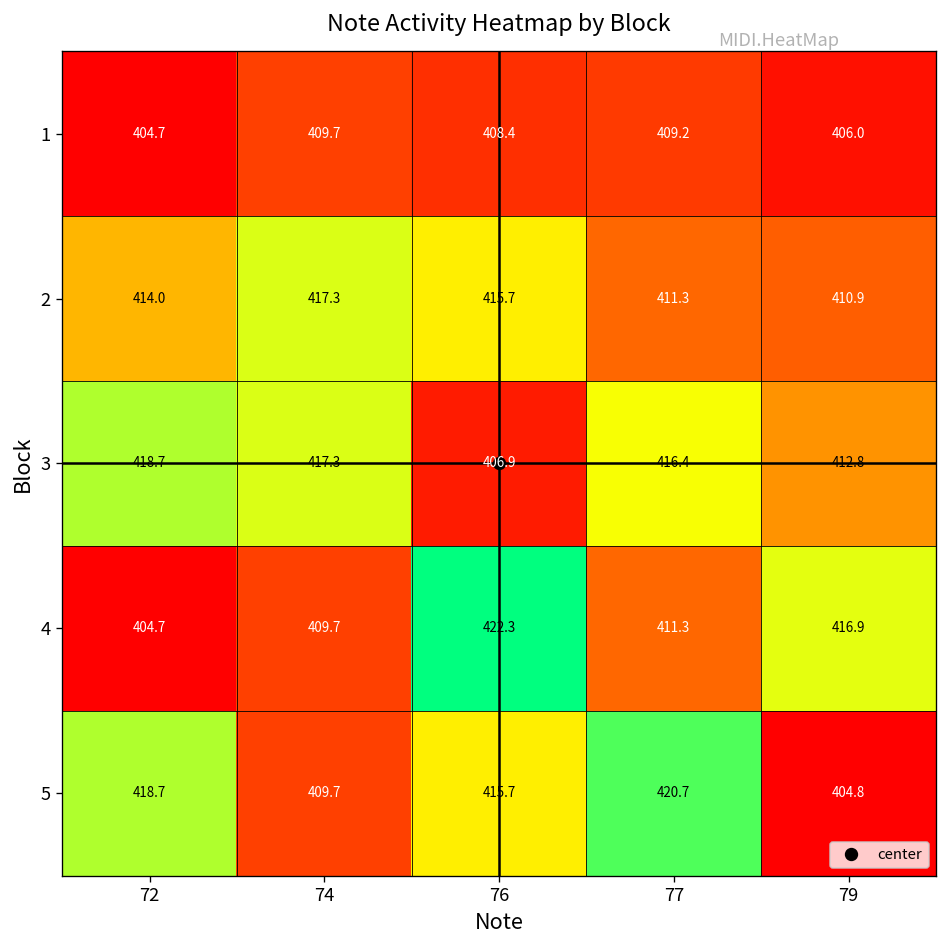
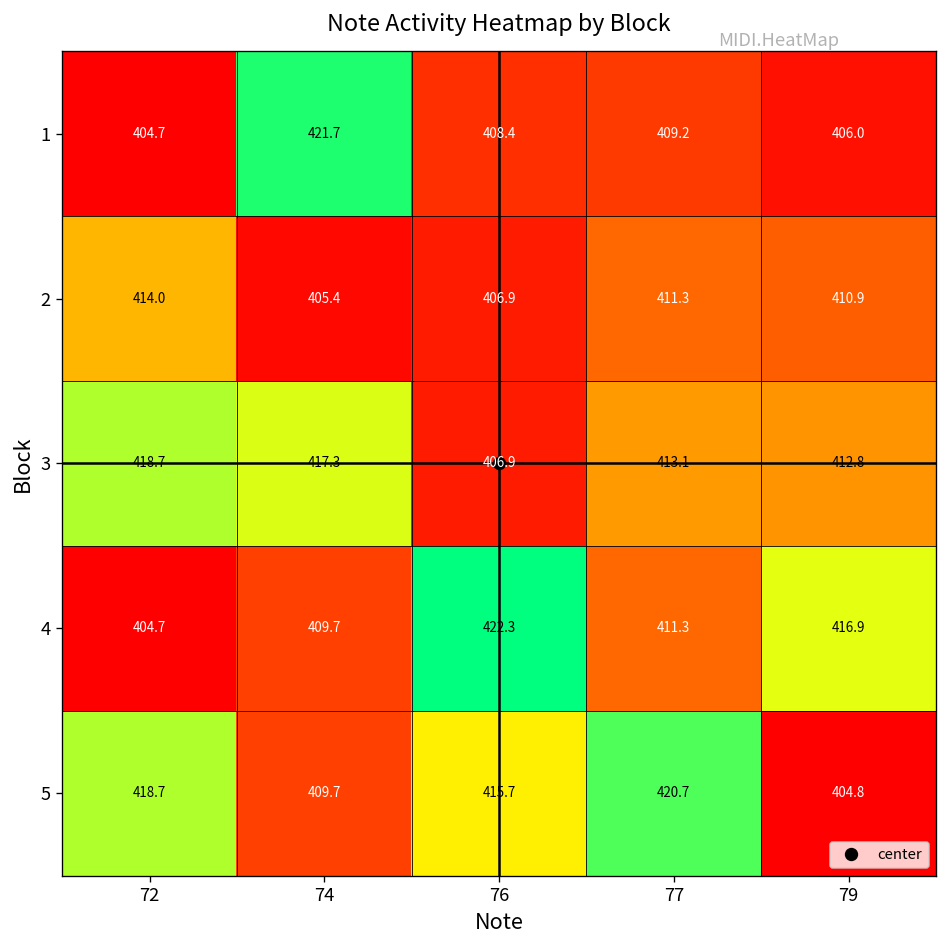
1, 74: 409.7 -> 421.7
2, 74: 417.3 -> 405.4
2, 76: 415.7 -> 406.9
3, 77: 416.4 -> 413.1
